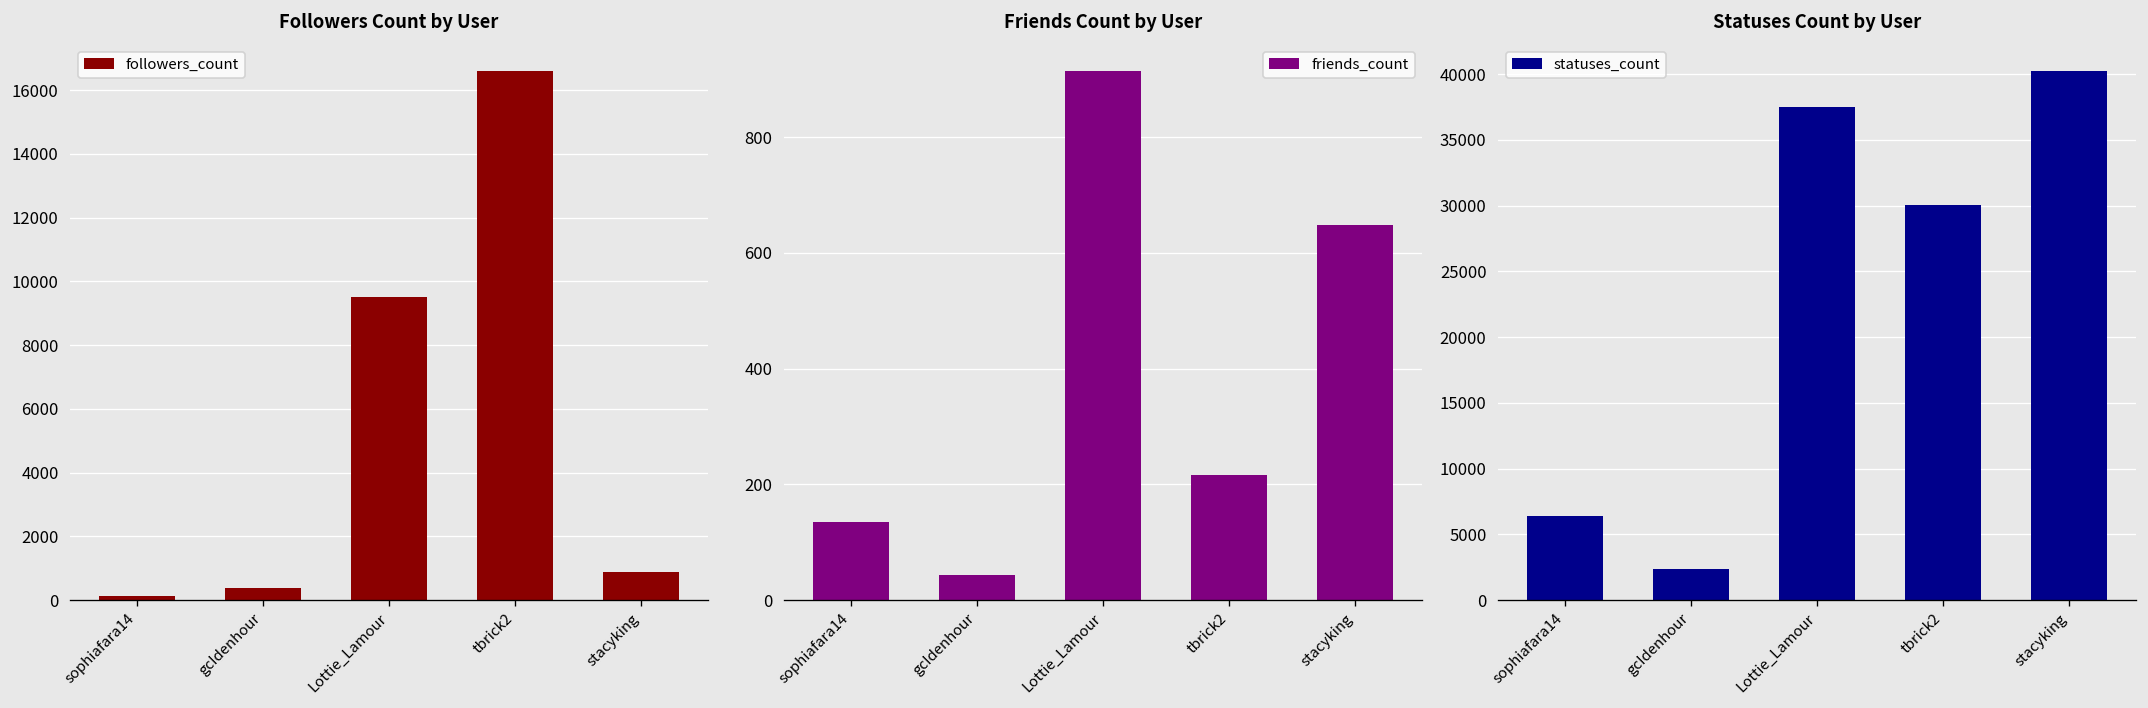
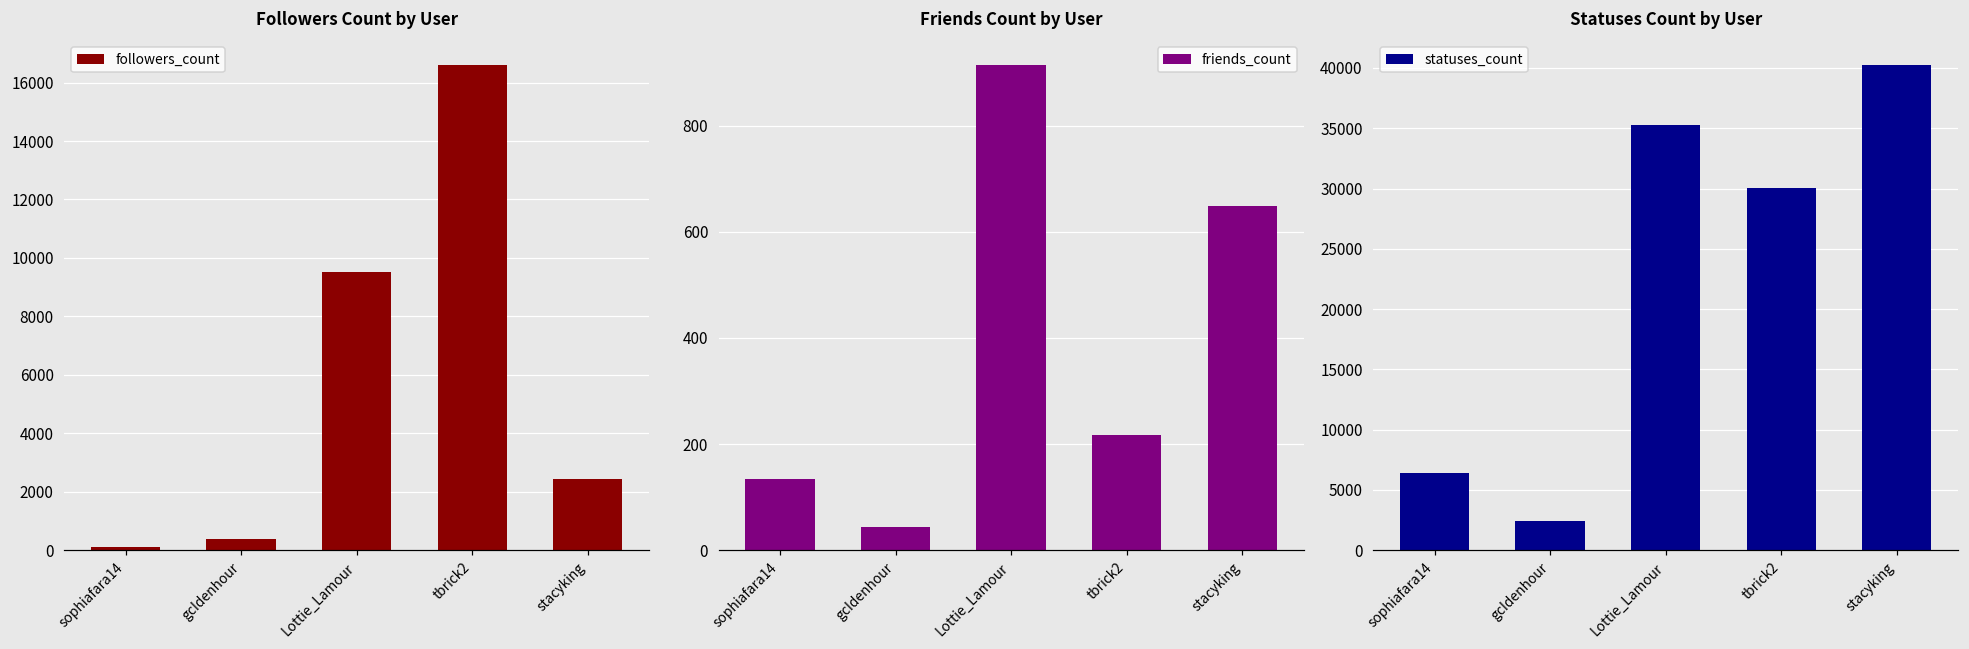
Followers Count by User, stacyking: 900 -> 2400
Statuses Count by User, Lottie_Lamour: 37500 -> 35200
